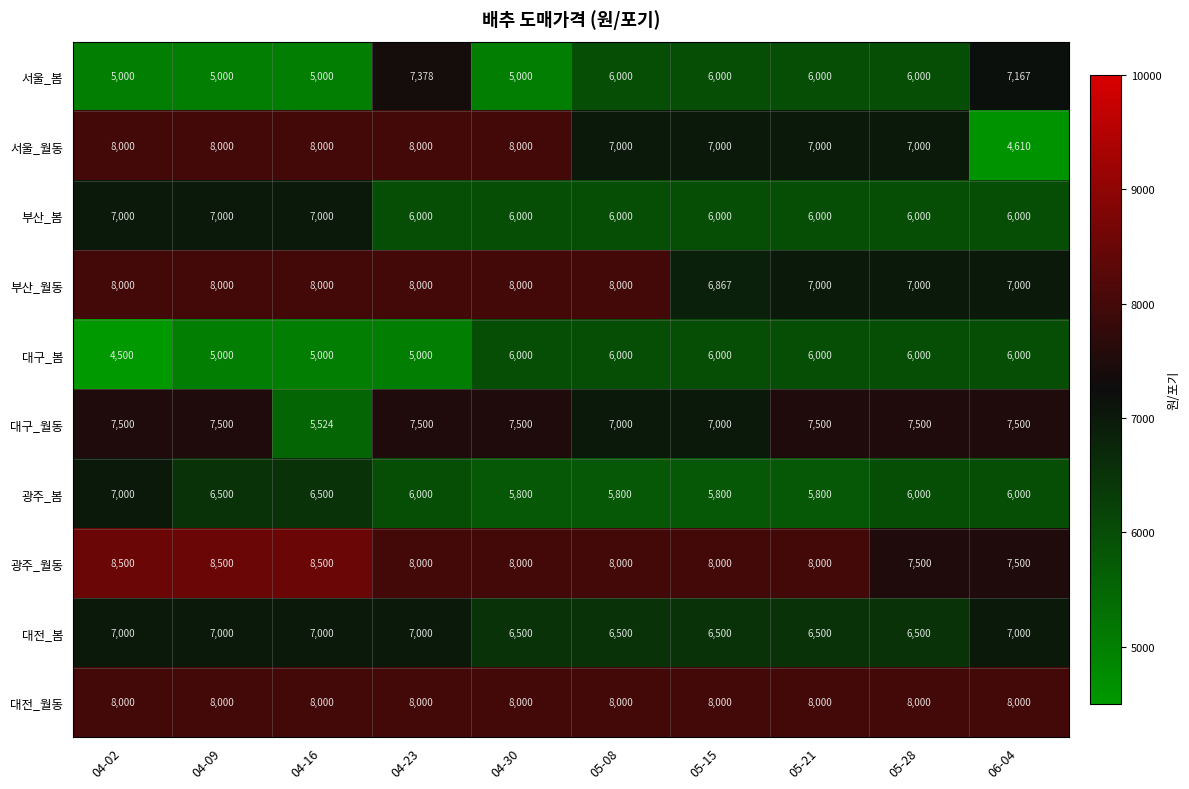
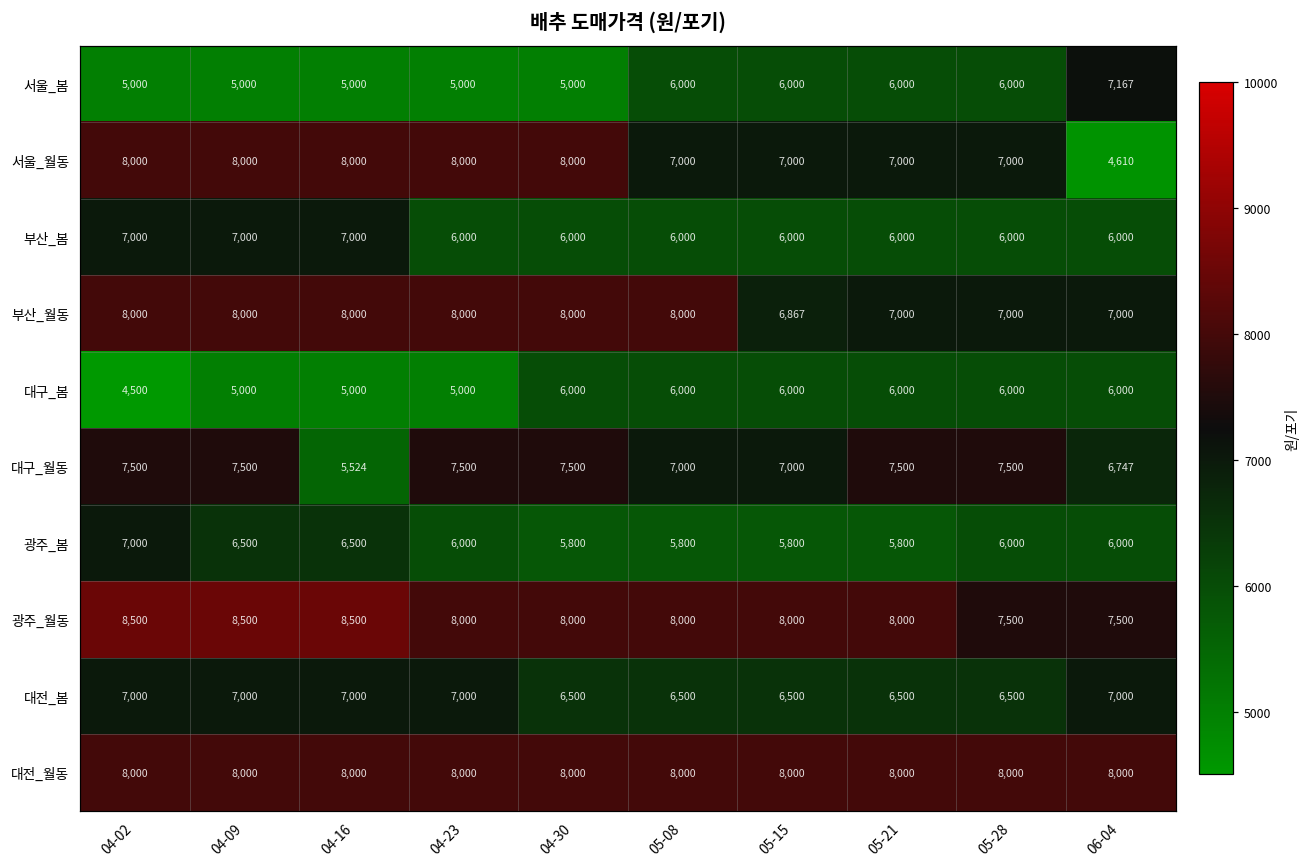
서울_봄, 04-23: 7,378 -> 5,000
대구_월동, 06-04: 7,500 -> 6,747
